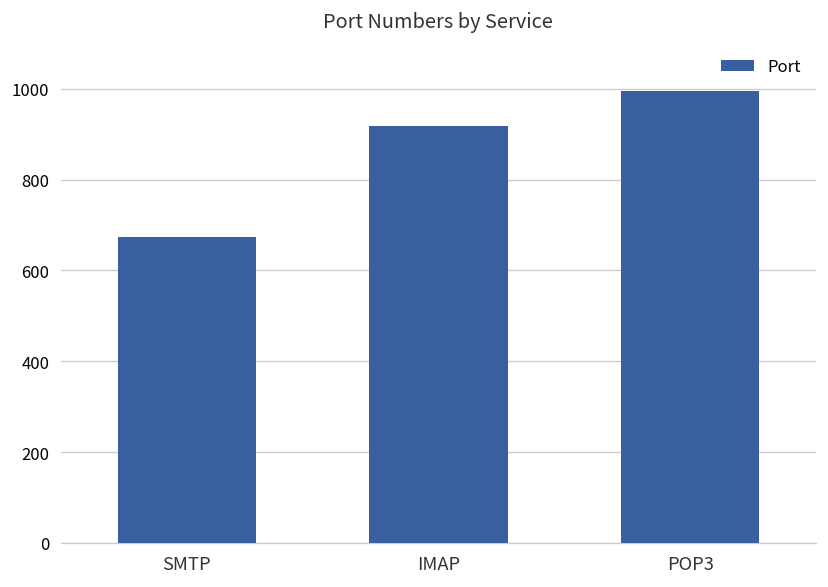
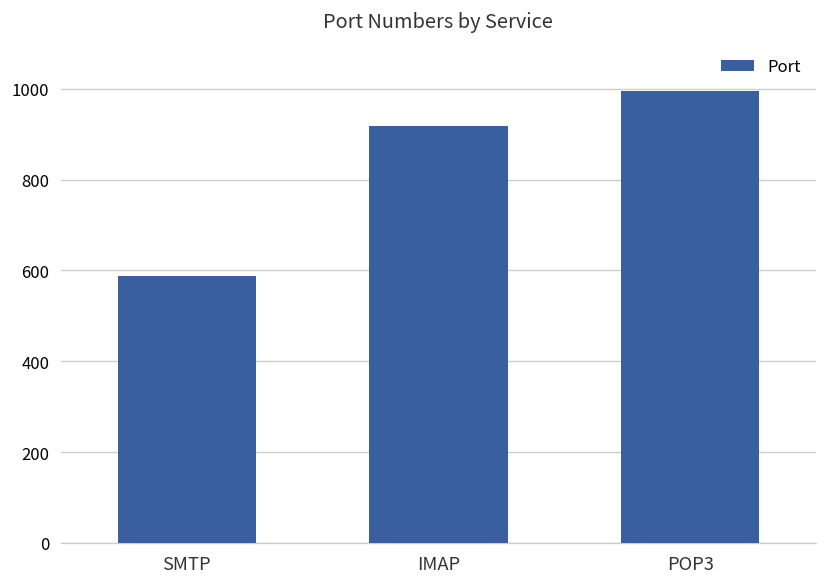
SMTP: 670 -> 590
